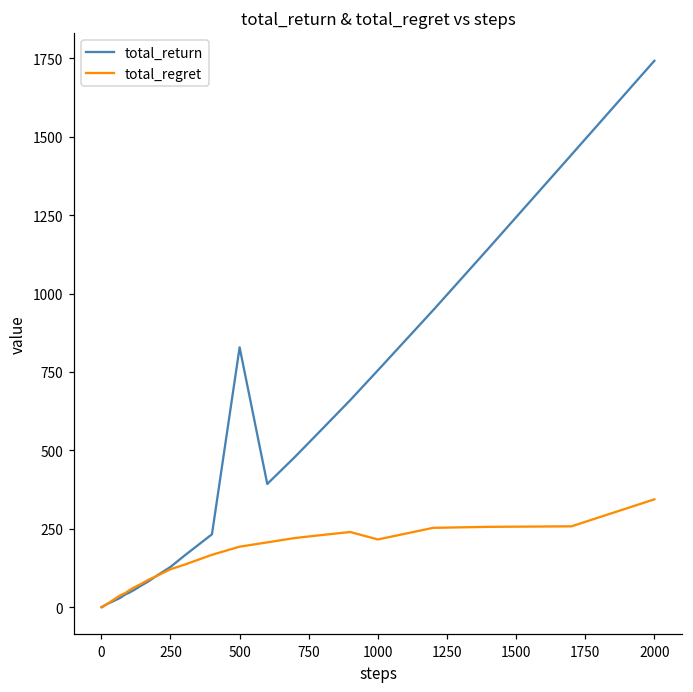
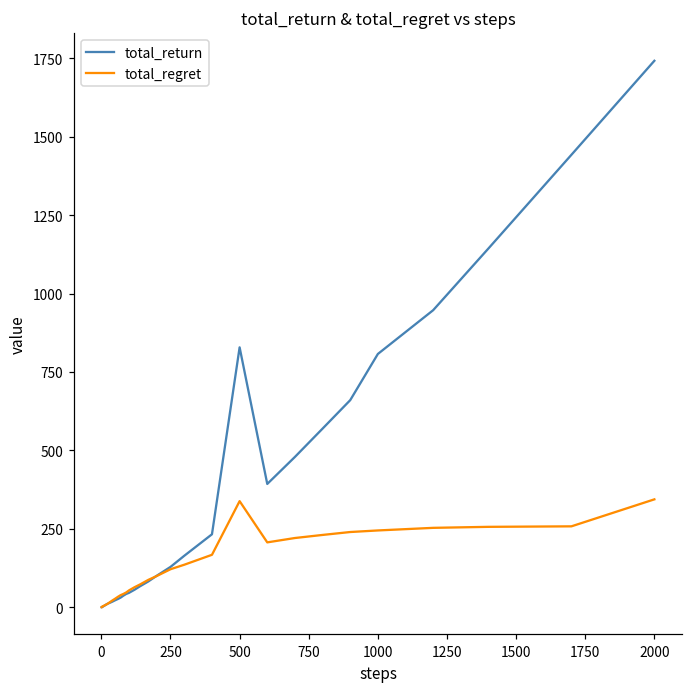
total_regret, 500: 190 -> 340
total_return, 1000: 760 -> 810
total_regret, 1000: 220 -> 240
